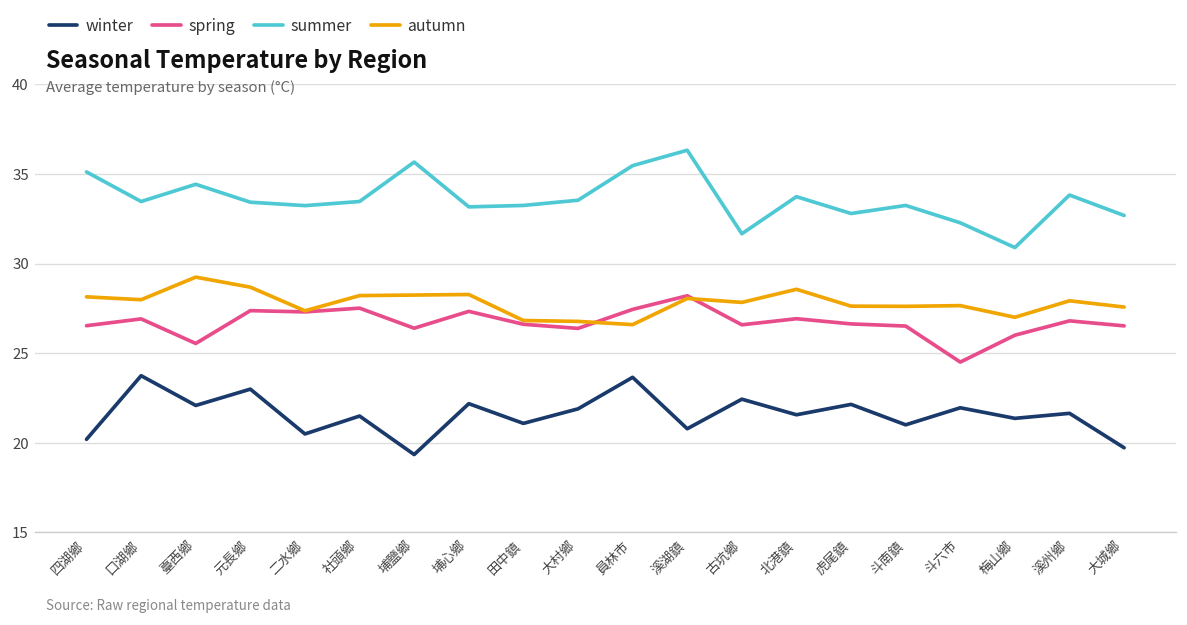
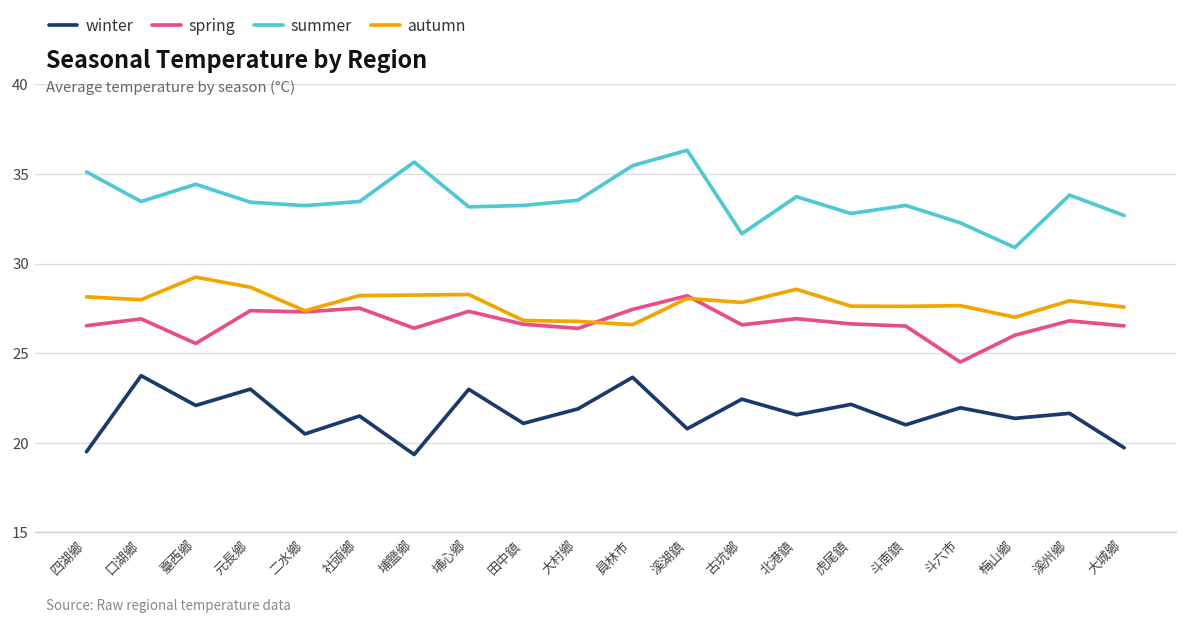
winter, 四湖鄉: 20.2 -> 19.5
winter, 埔心鄉: 22.2 -> 23.0
